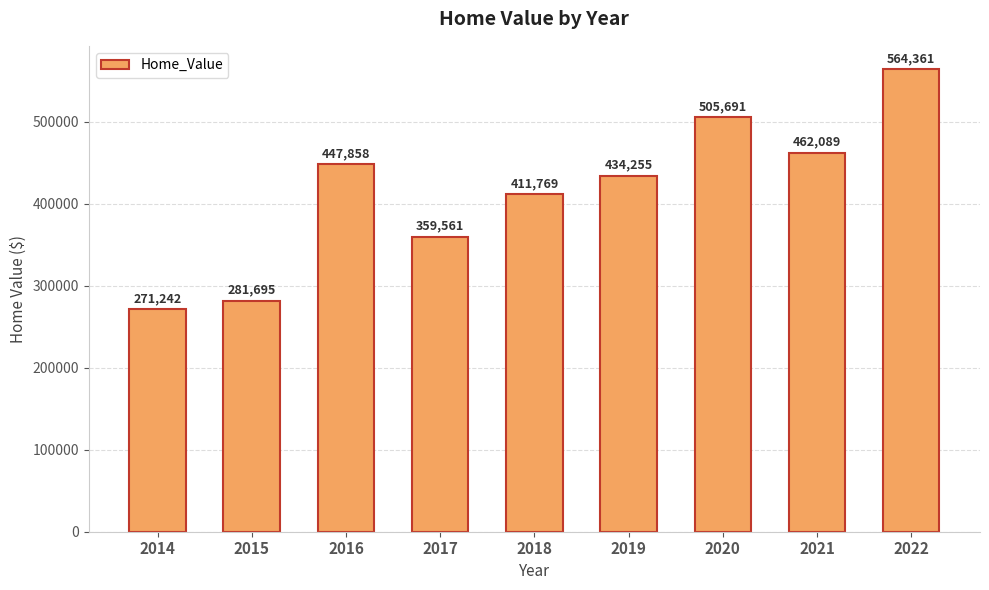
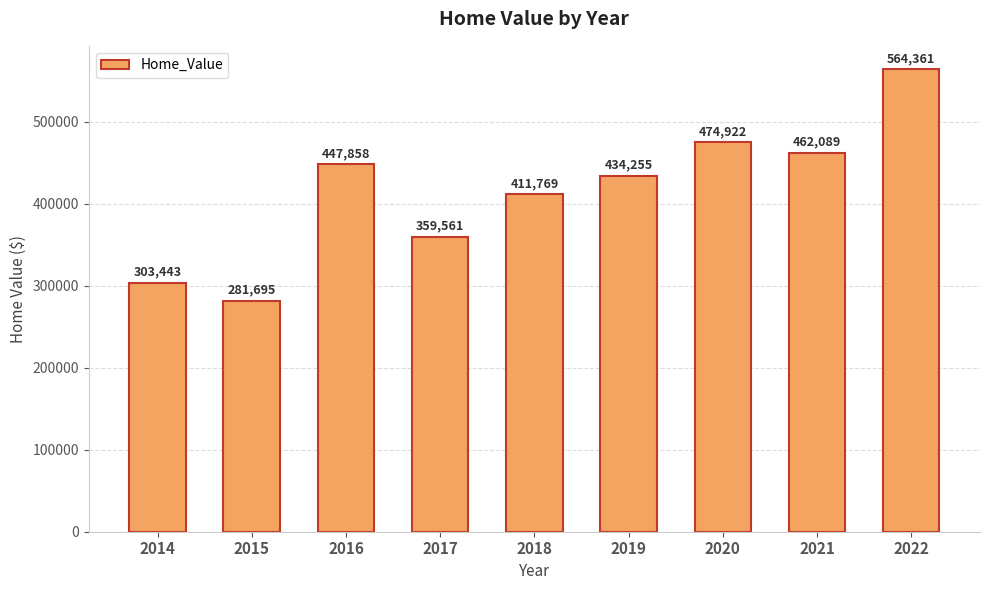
2014: 271,242 -> 303,443
2020: 505,691 -> 474,922
